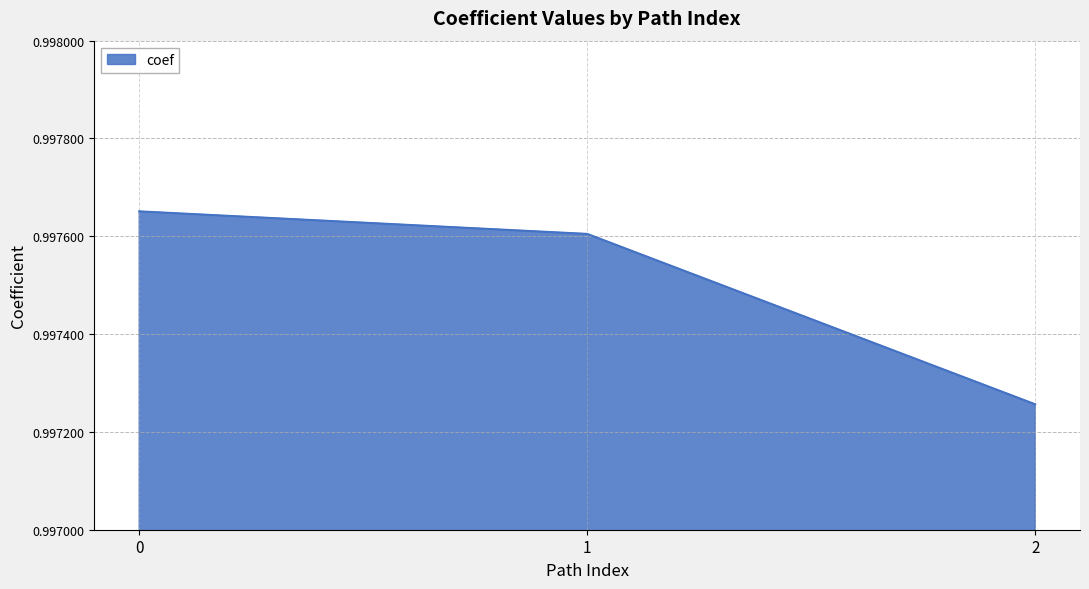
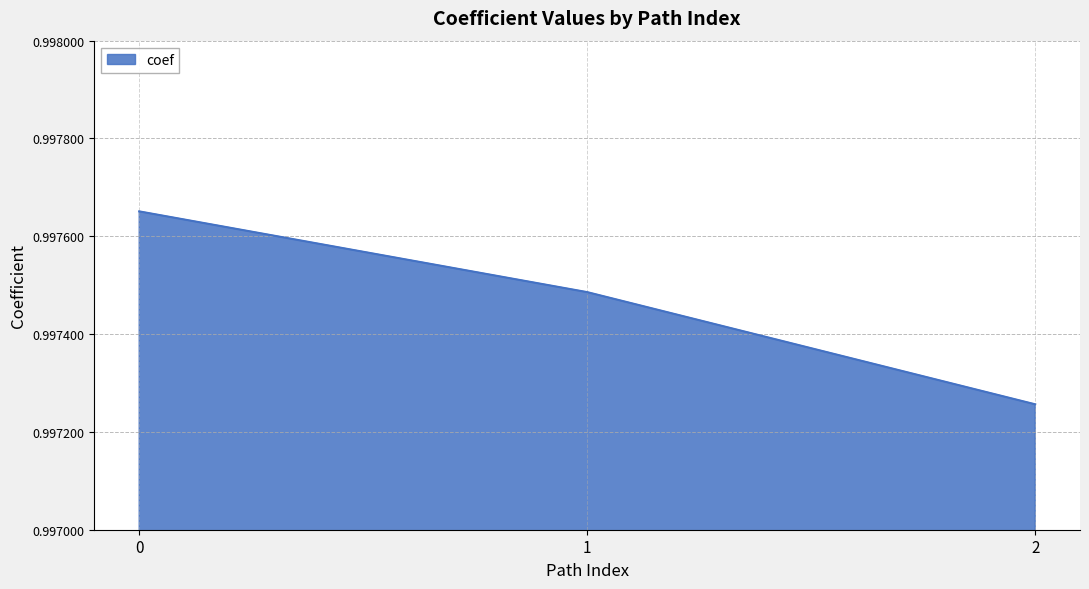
1: 0.99760 -> 0.99749
